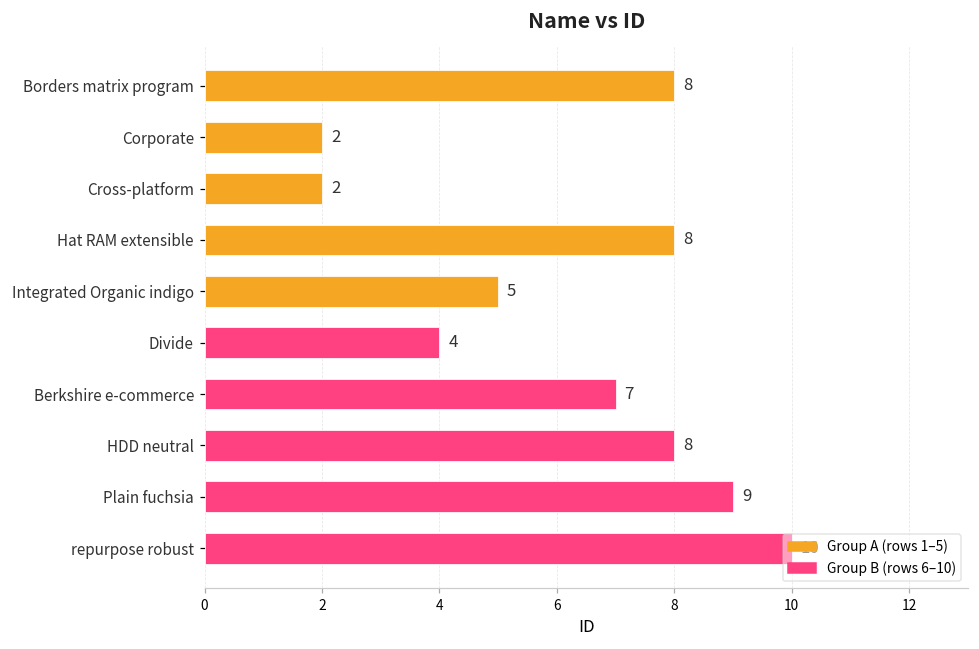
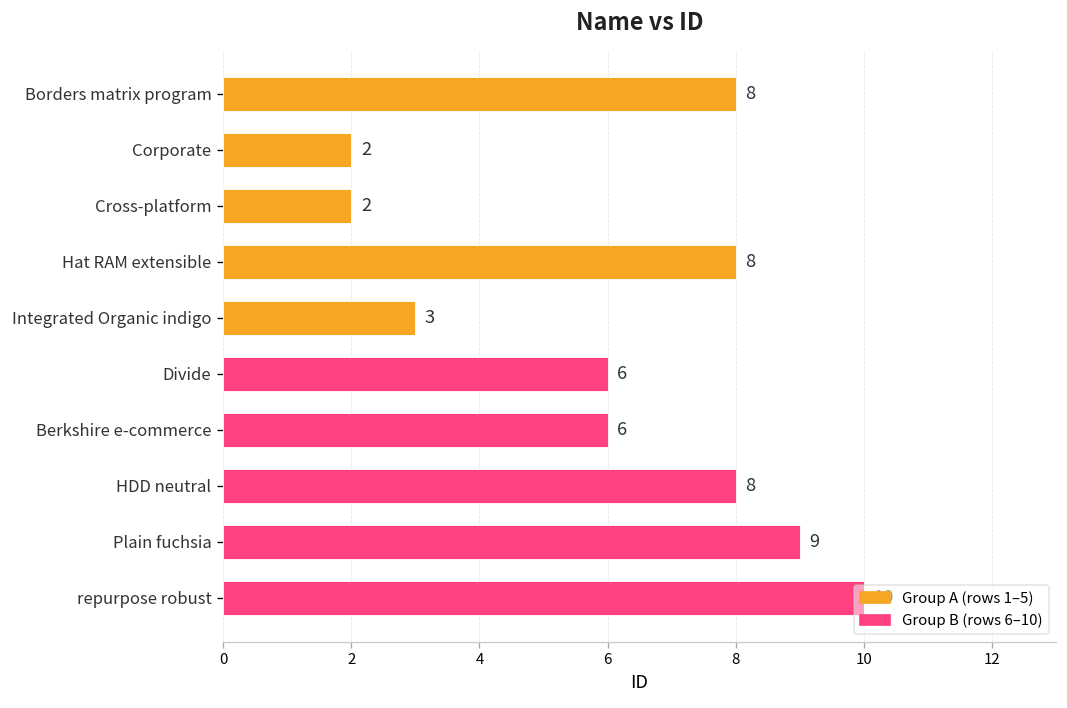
Integrated Organic indigo: 5 -> 3
Divide: 4 -> 6
Berkshire e-commerce: 7 -> 6
